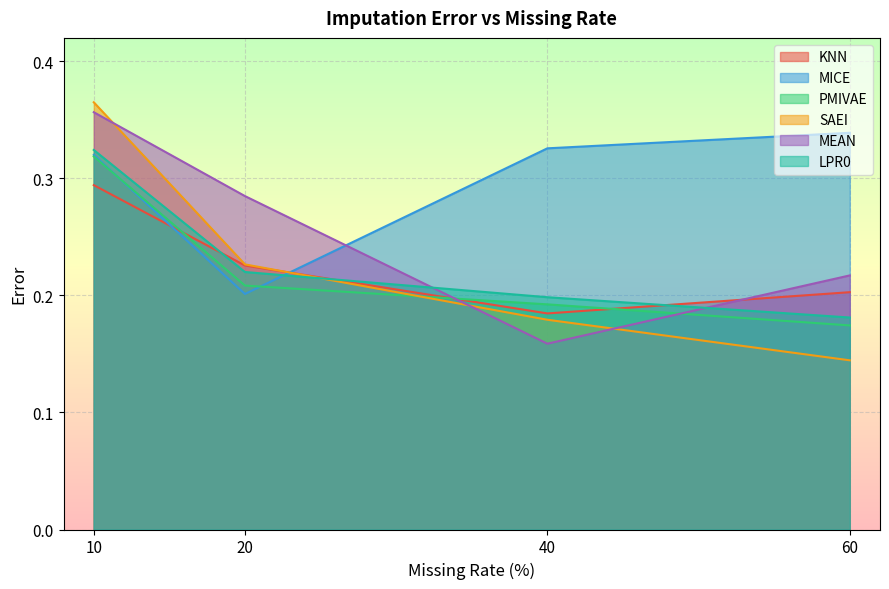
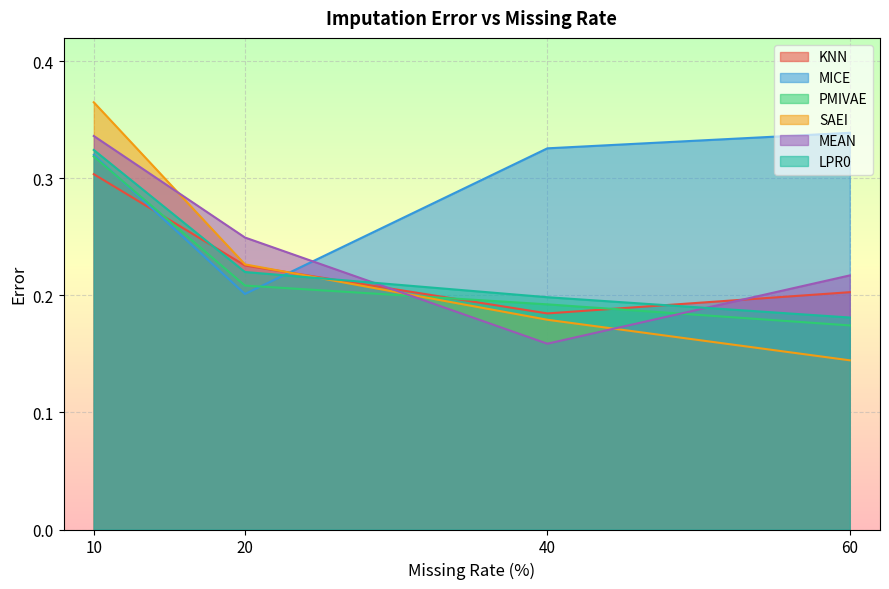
KNN, 10: 0.294 -> 0.304
MEAN, 10: 0.357 -> 0.336
MEAN, 20: 0.285 -> 0.249
